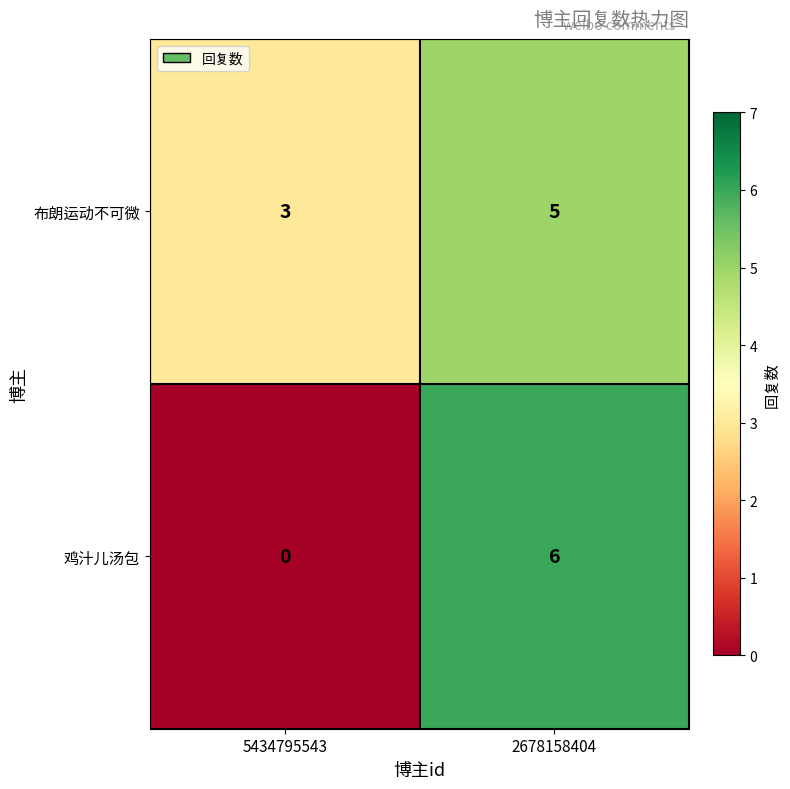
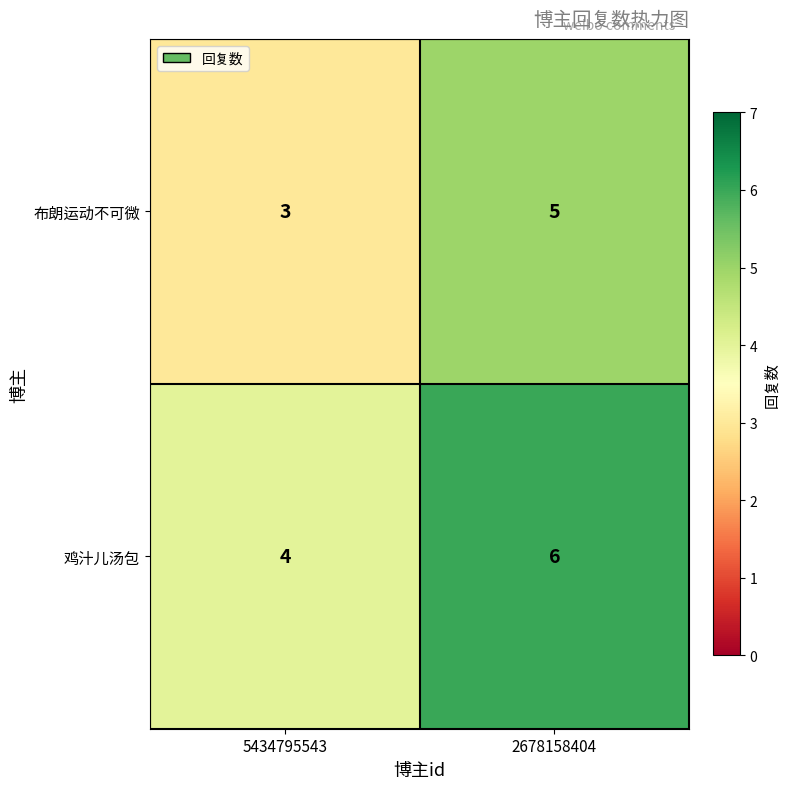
鸡汁儿汤包, 5434795543: 0 -> 4
